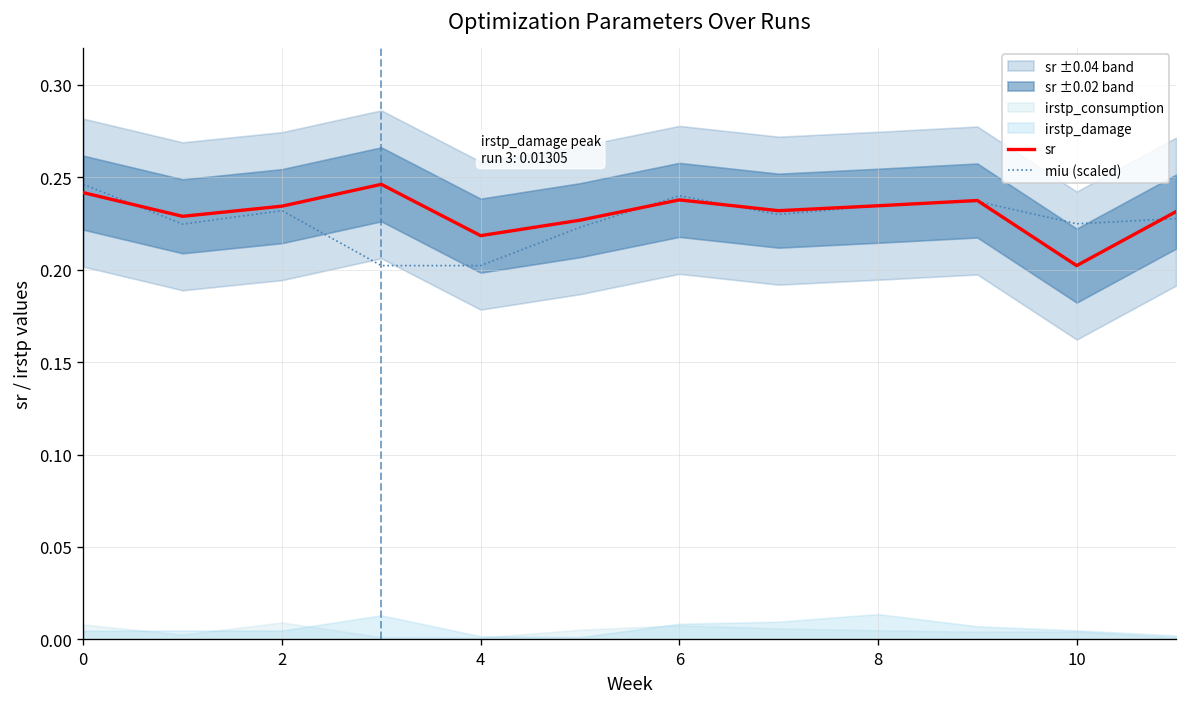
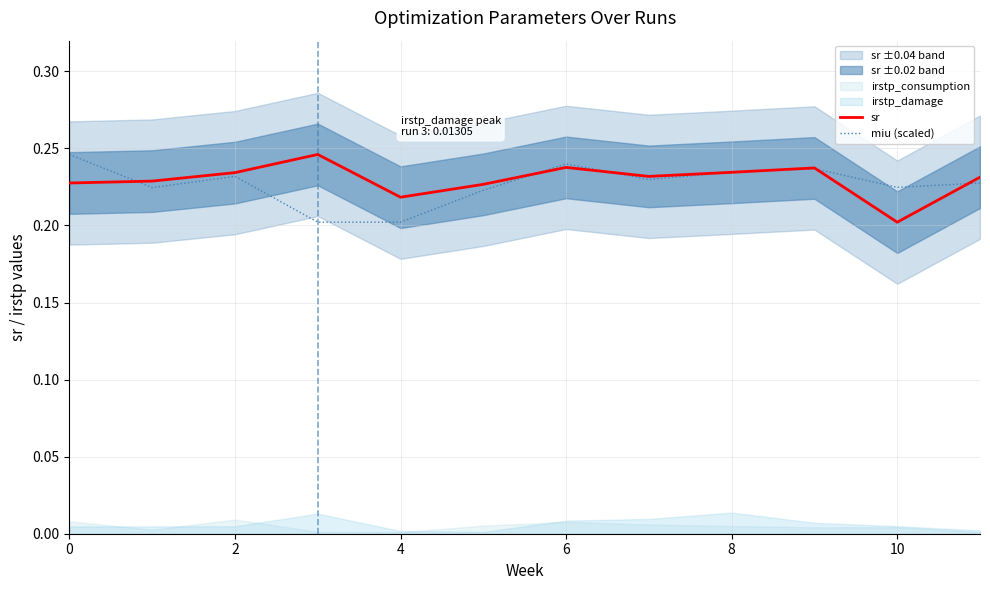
sr, 0: 0.242 -> 0.228
